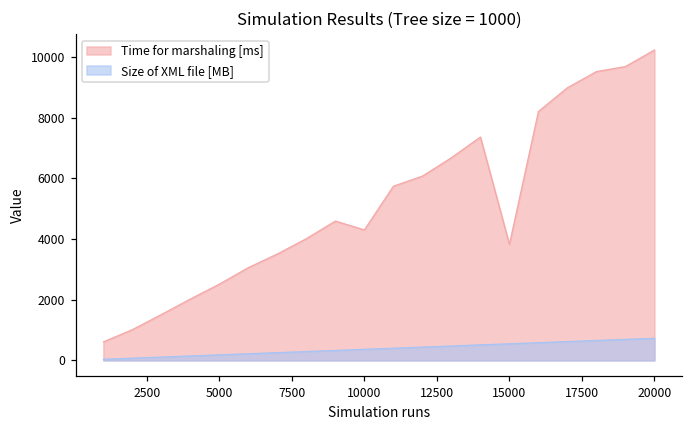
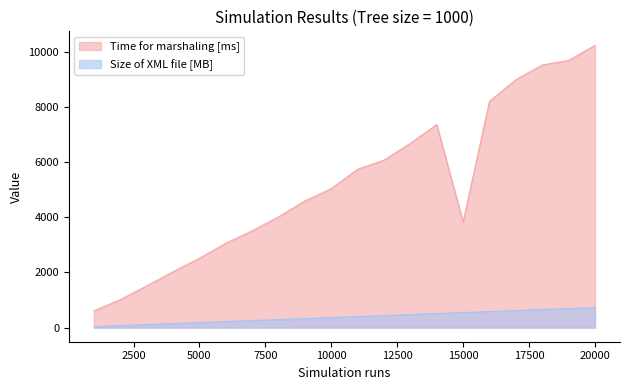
Time for marshaling [ms], 10000: 4300 -> 5000
